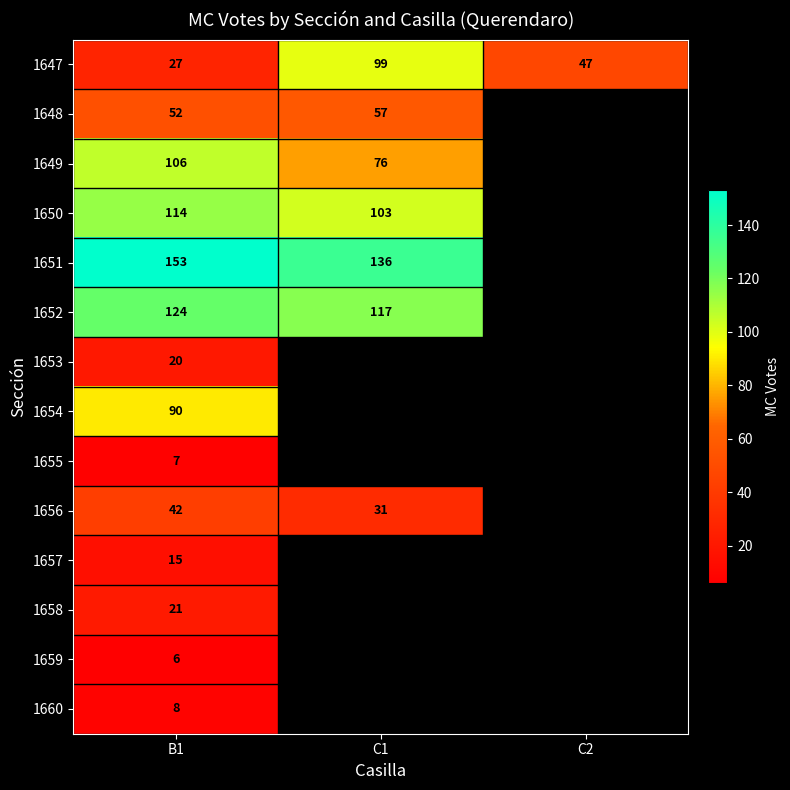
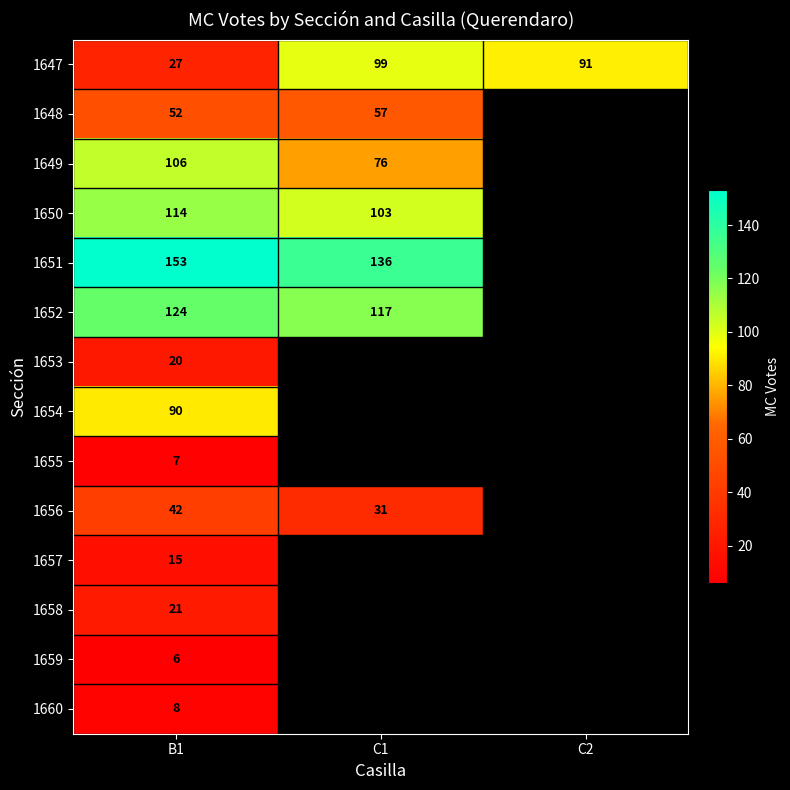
1647, C2: 47 -> 91
